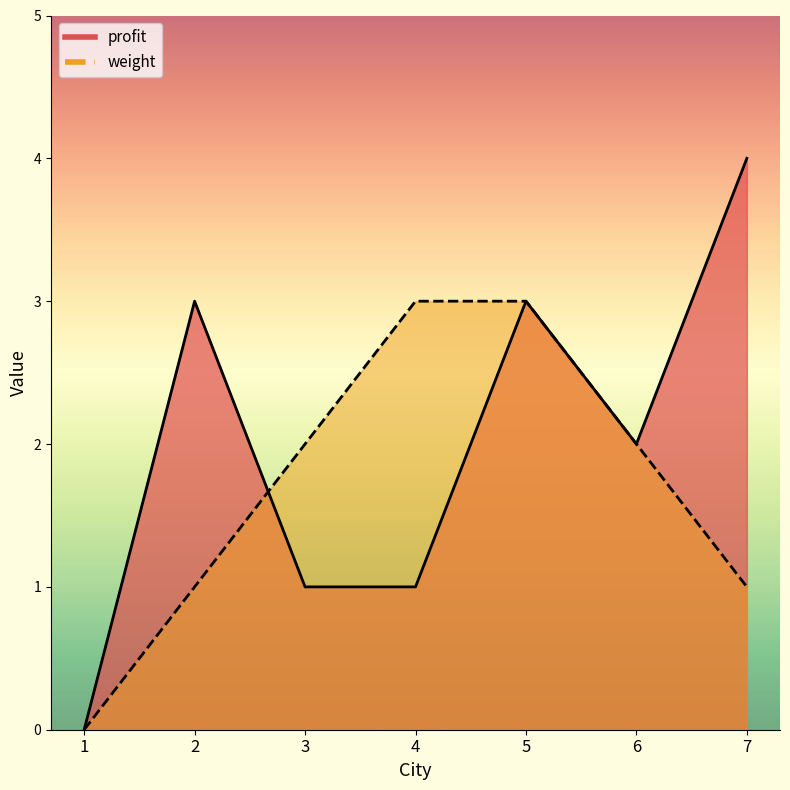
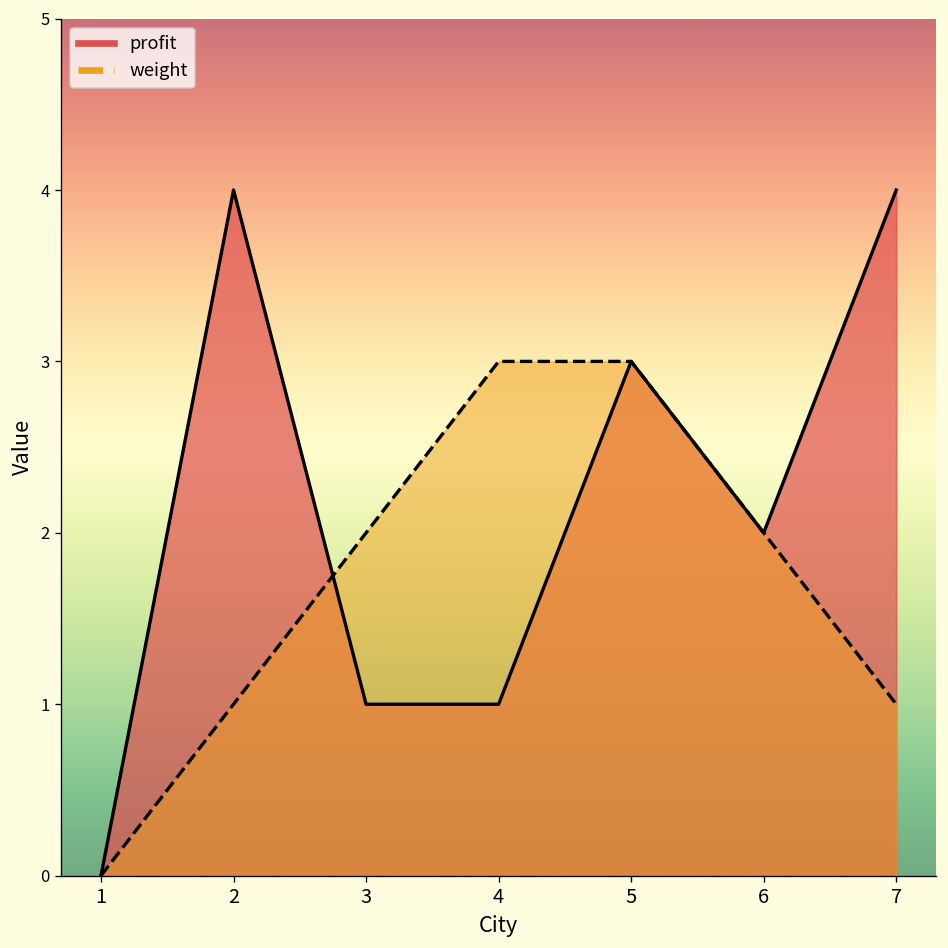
profit, 2: 3 -> 4
